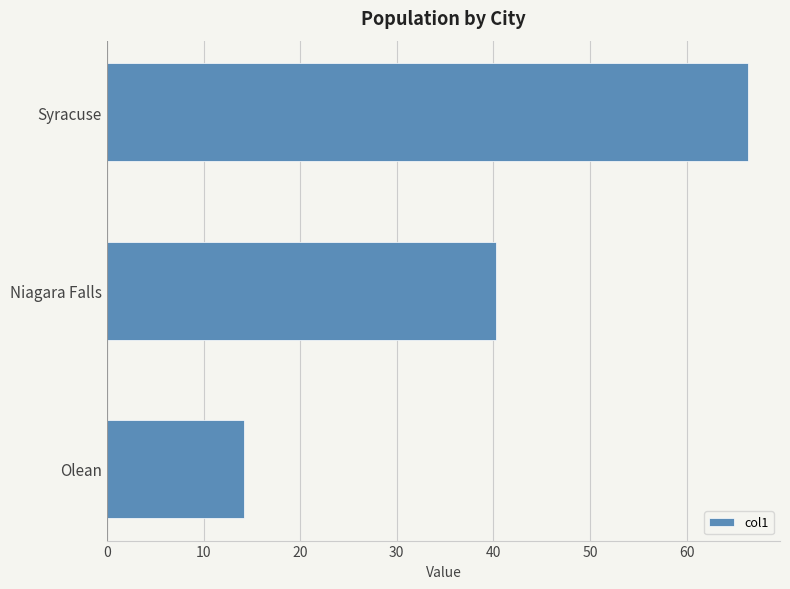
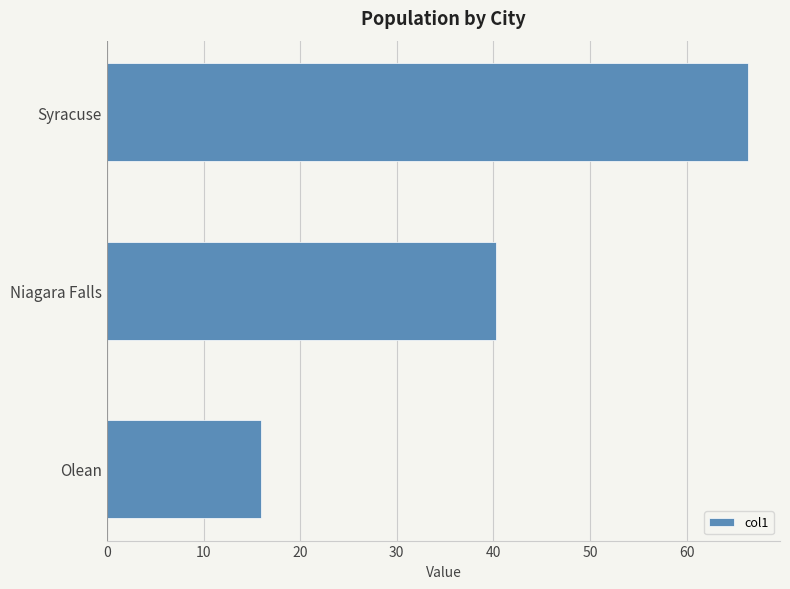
Olean: 14 -> 16
